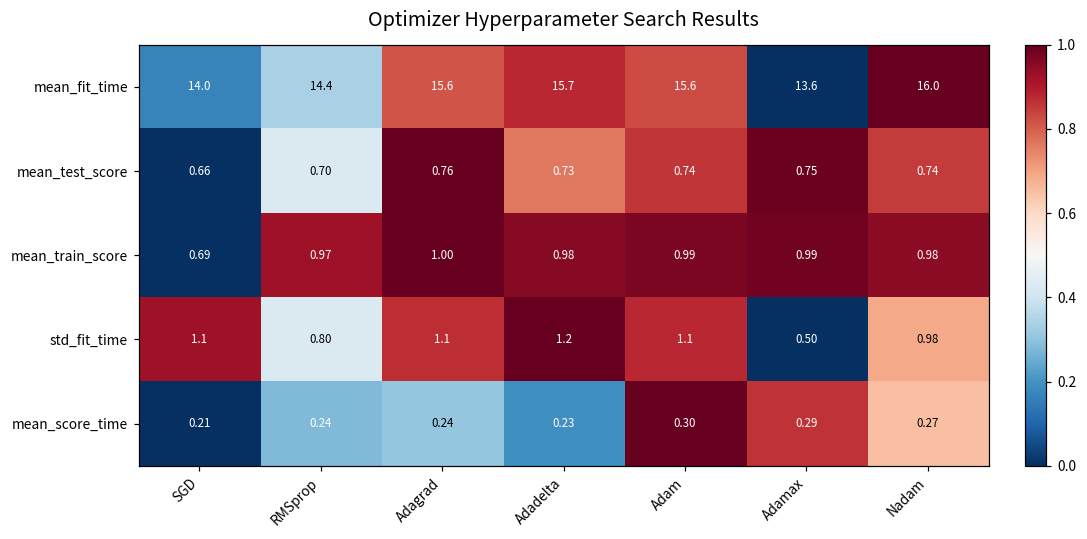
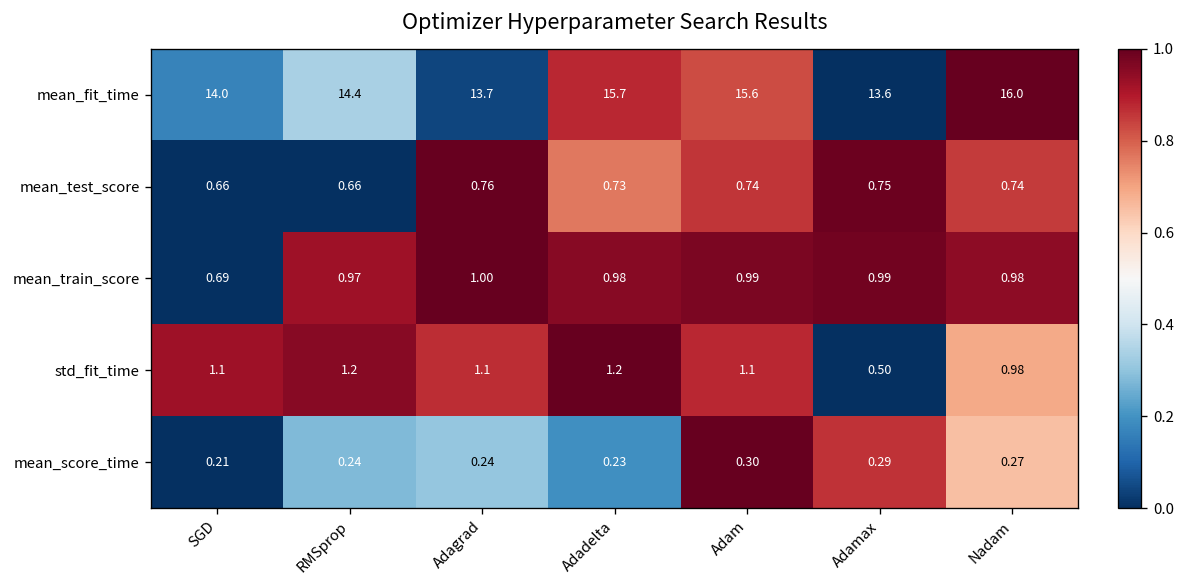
mean_fit_time, Adagrad: 15.6 -> 13.7
mean_test_score, RMSprop: 0.70 -> 0.66
std_fit_time, RMSprop: 0.80 -> 1.2
